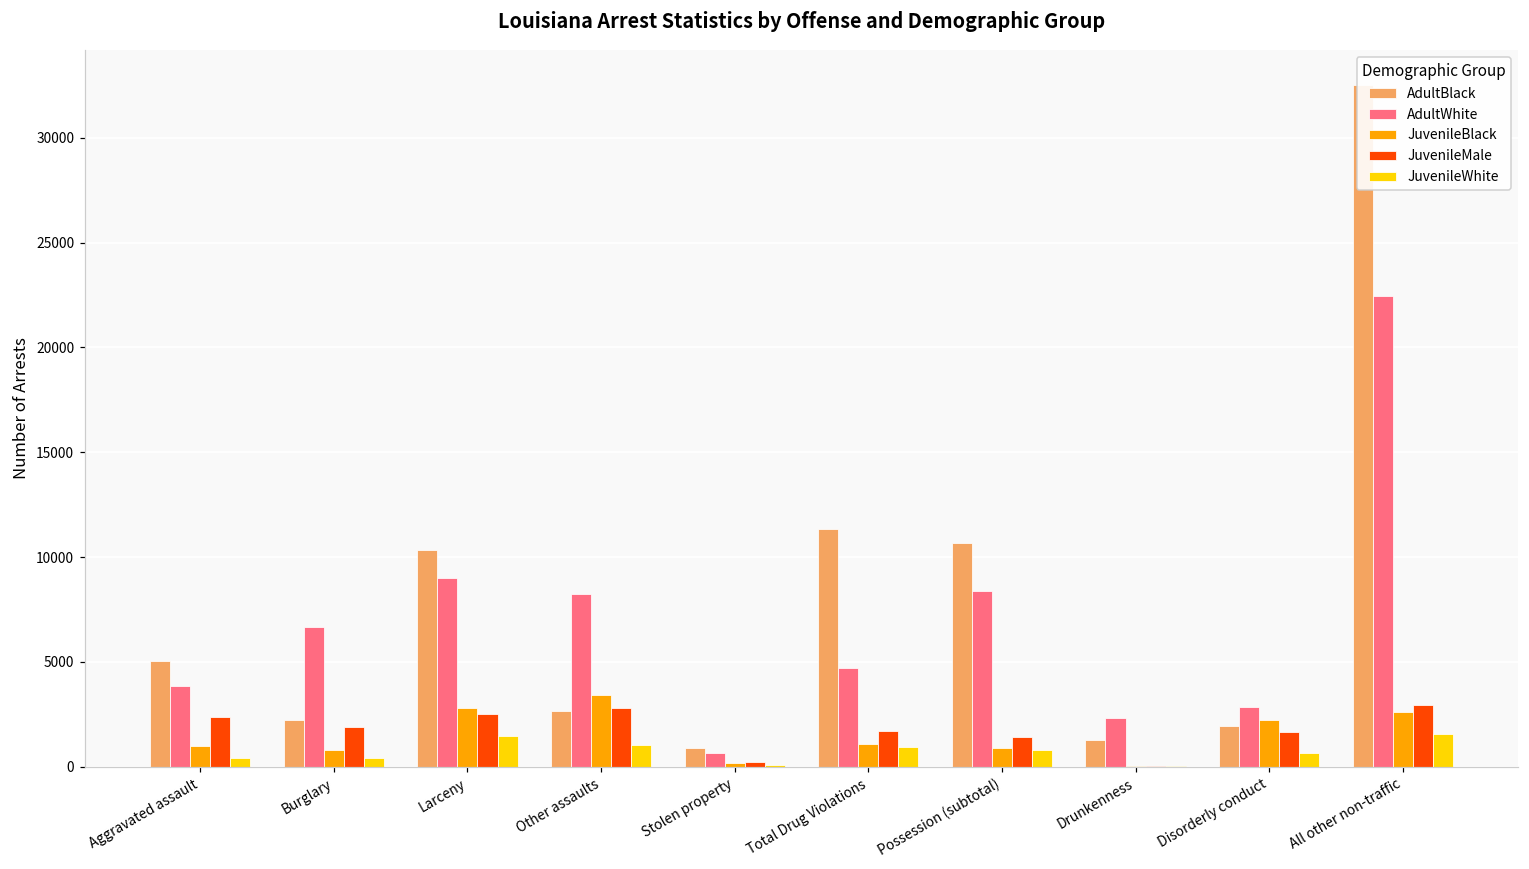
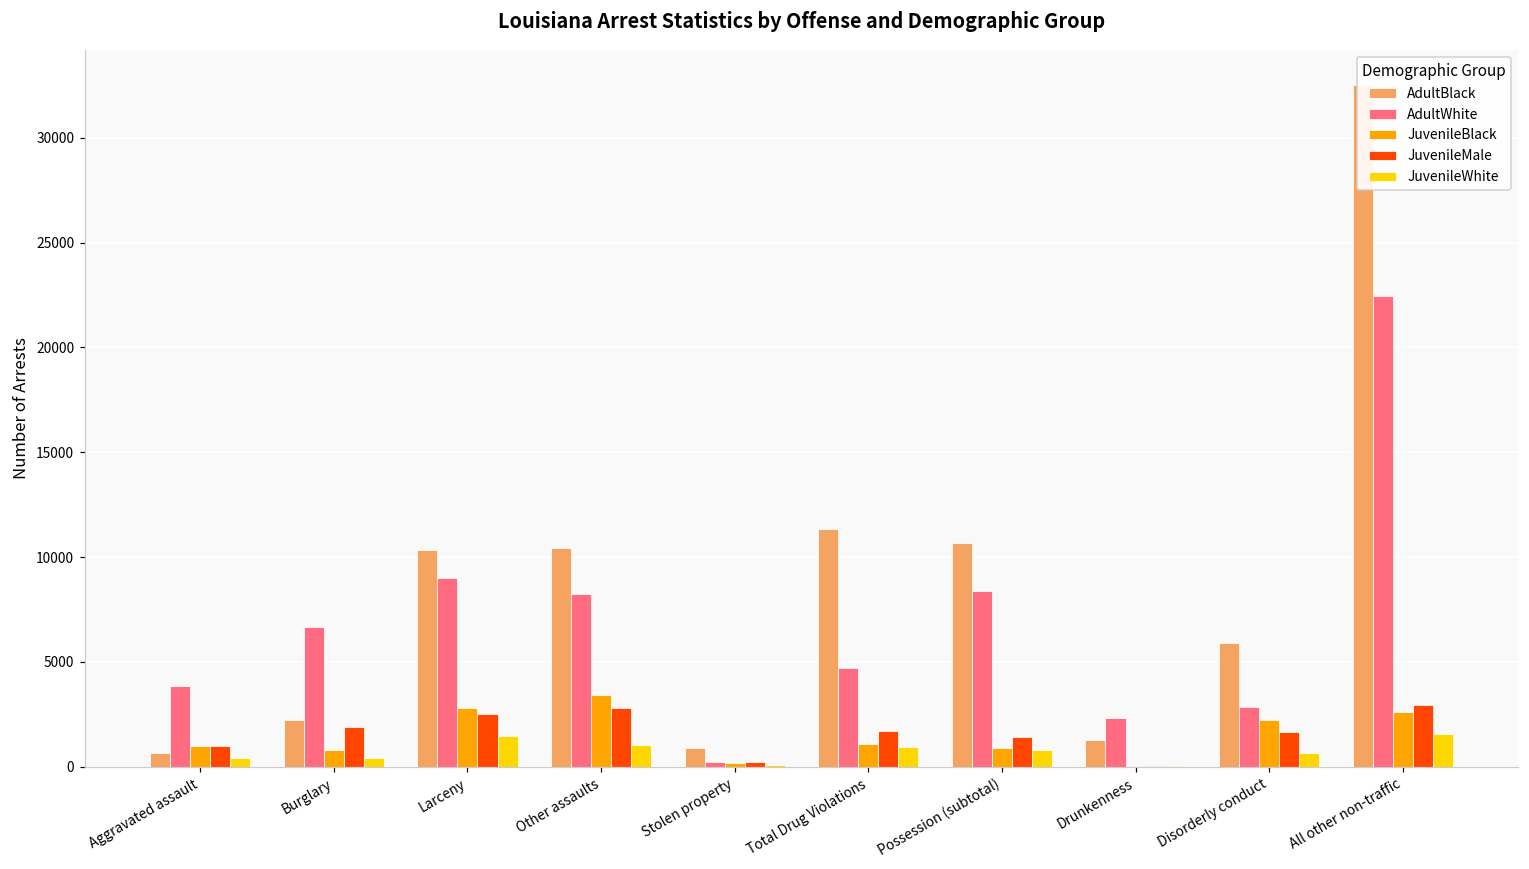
AdultBlack, Aggravated assault: 5000 -> 700
JuvenileMale, Aggravated assault: 2400 -> 1000
AdultBlack, Other assaults: 2700 -> 10400
AdultWhite, Stolen property: 600 -> 200
AdultBlack, Disorderly conduct: 1900 -> 5900
